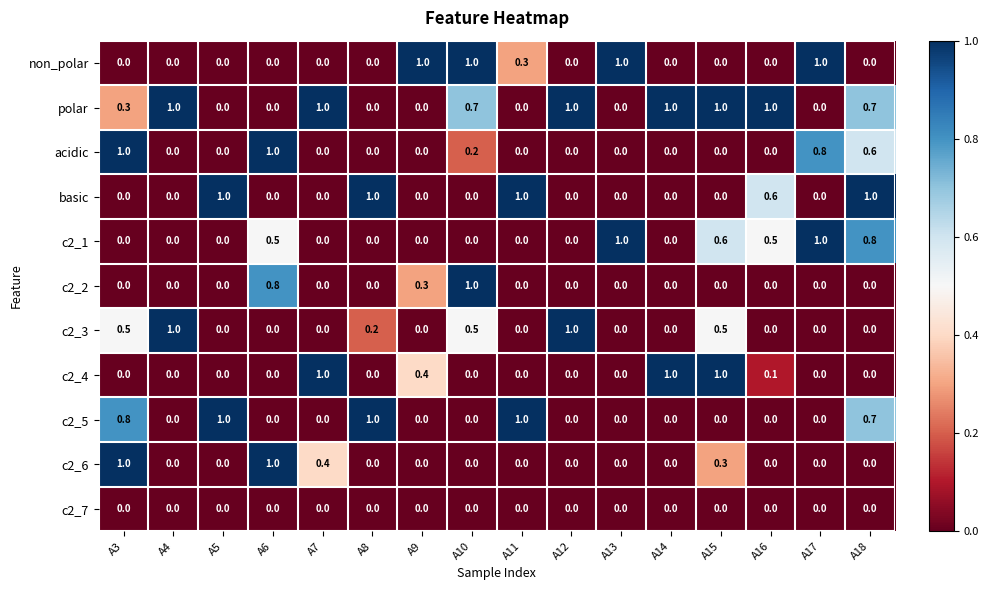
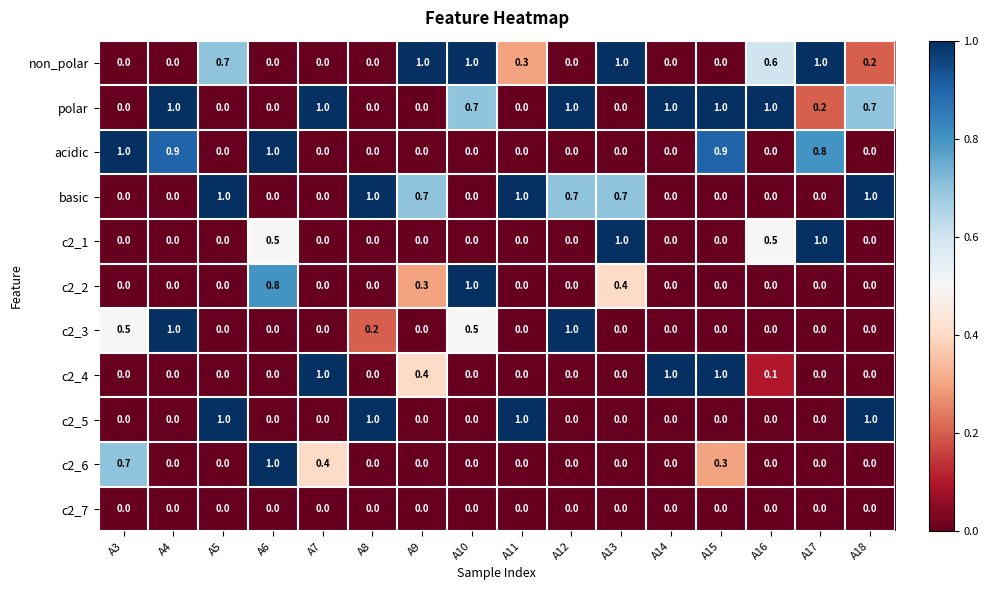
non_polar, A5: 0.0 -> 0.7
non_polar, A16: 0.0 -> 0.6
non_polar, A18: 0.0 -> 0.2
polar, A3: 0.3 -> 0.0
polar, A17: 0.0 -> 0.2
acidic, A4: 0.0 -> 0.9
acidic, A10: 0.2 -> 0.0
acidic, A15: 0.0 -> 0.9
acidic, A18: 0.6 -> 0.0
basic, A9: 0.0 -> 0.7
basic, A12: 0.0 -> 0.7
basic, A13: 0.0 -> 0.7
basic, A16: 0.6 -> 0.0
c2_1, A15: 0.6 -> 0.0
c2_1, A18: 0.8 -> 0.0
c2_2, A13: 0.0 -> 0.4
c2_3, A15: 0.5 -> 0.0
c2_5, A3: 0.8 -> 0.0
c2_5, A18: 0.7 -> 1.0
c2_6, A3: 1.0 -> 0.7
